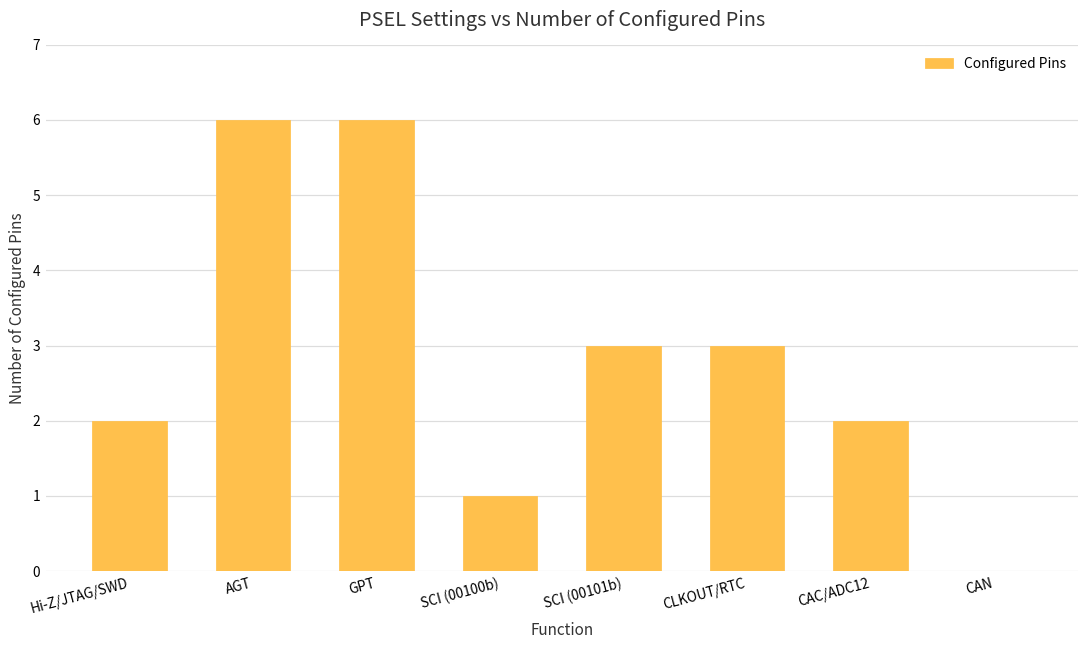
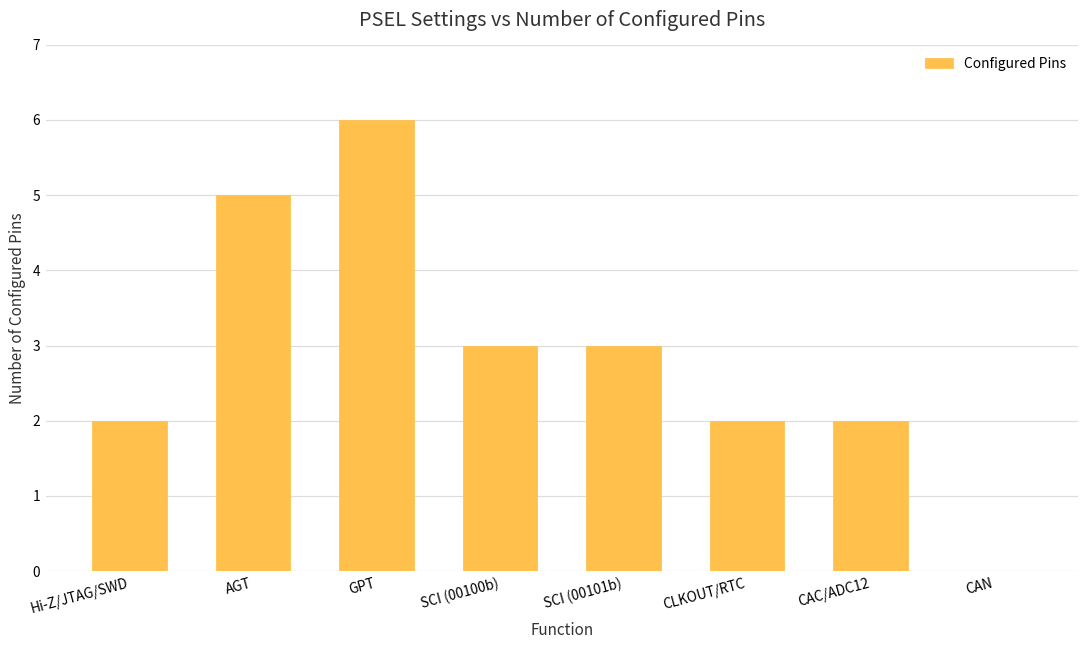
AGT: 6 -> 5
SCI (00100b): 1 -> 3
CLKOUT/RTC: 3 -> 2
